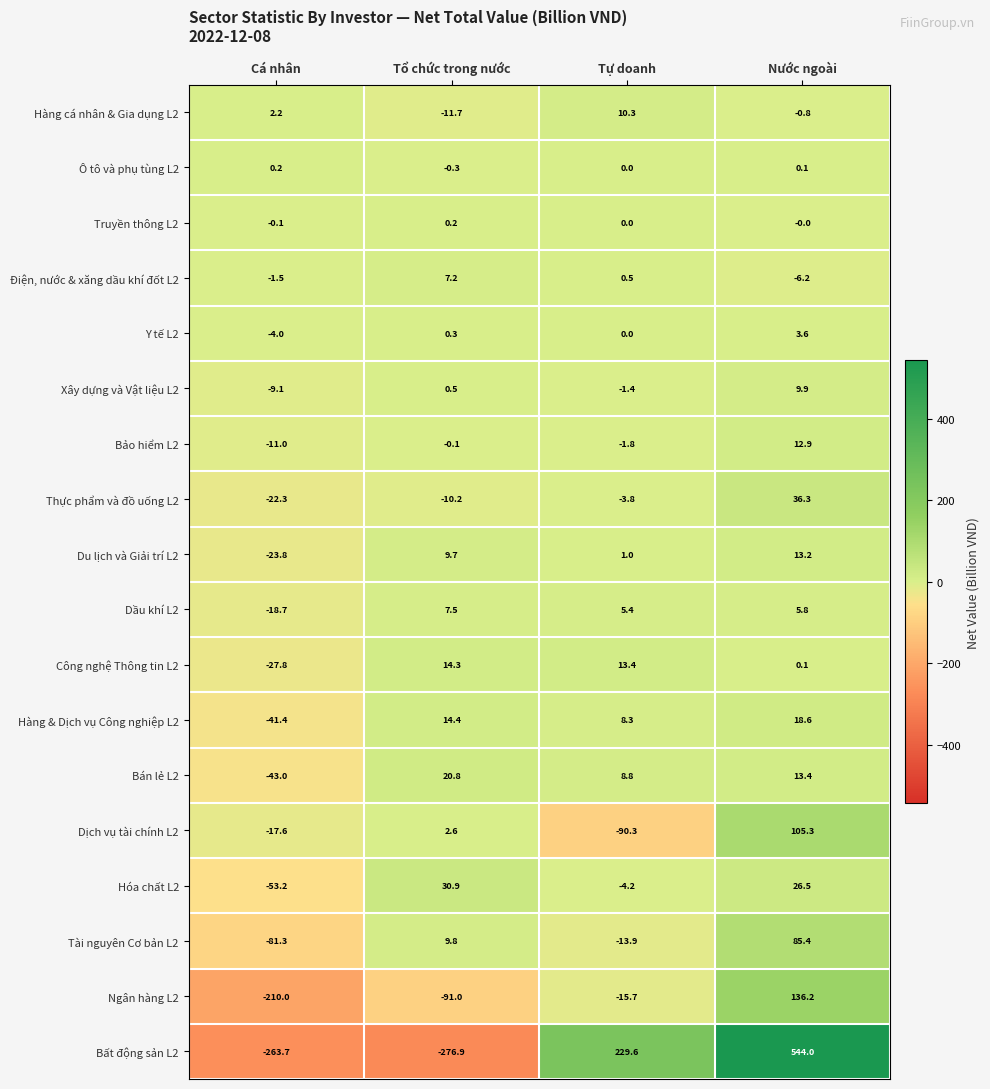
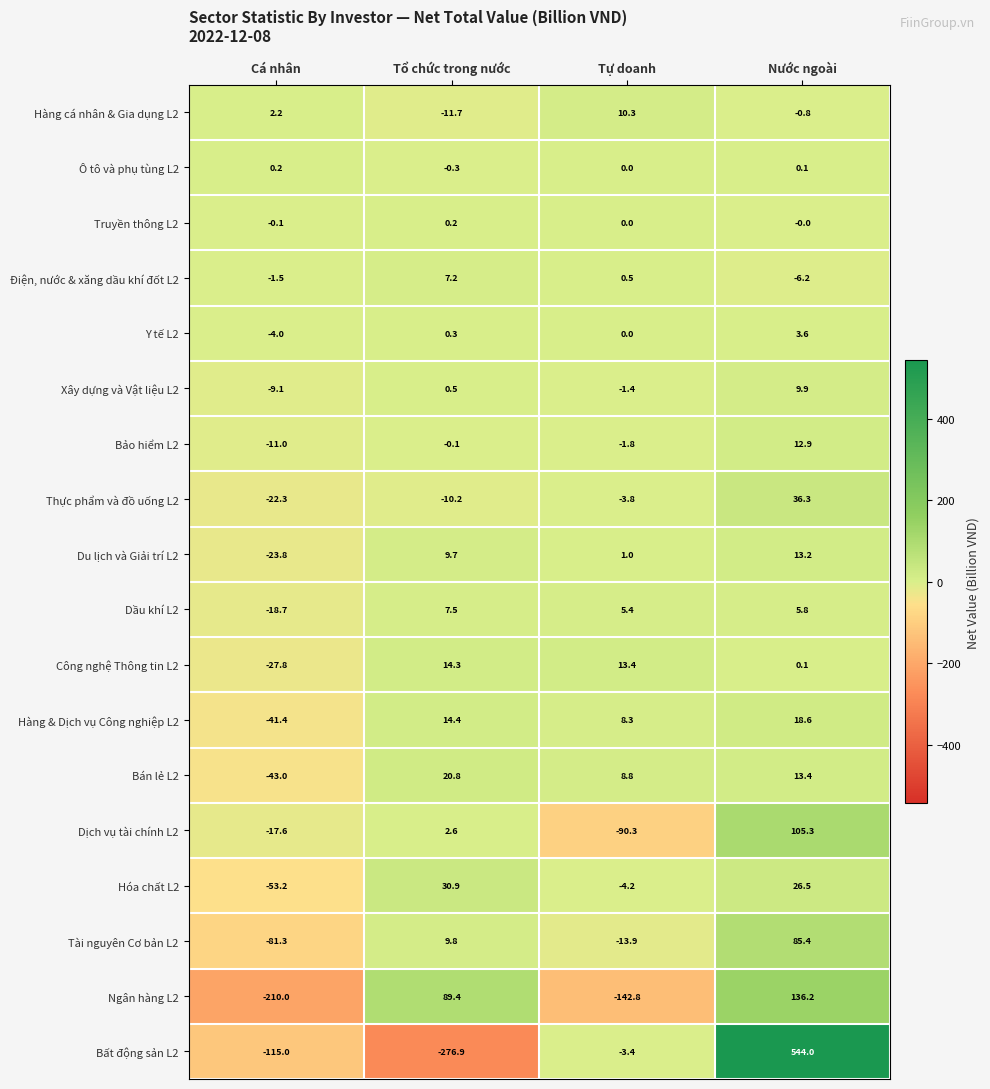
Ngân hàng L2, Tổ chức trong nước: -91.0 -> 89.4
Ngân hàng L2, Tự doanh: -15.7 -> -142.8
Bất động sản L2, Cá nhân: -263.7 -> -115.0
Bất động sản L2, Tự doanh: 229.6 -> -3.4
